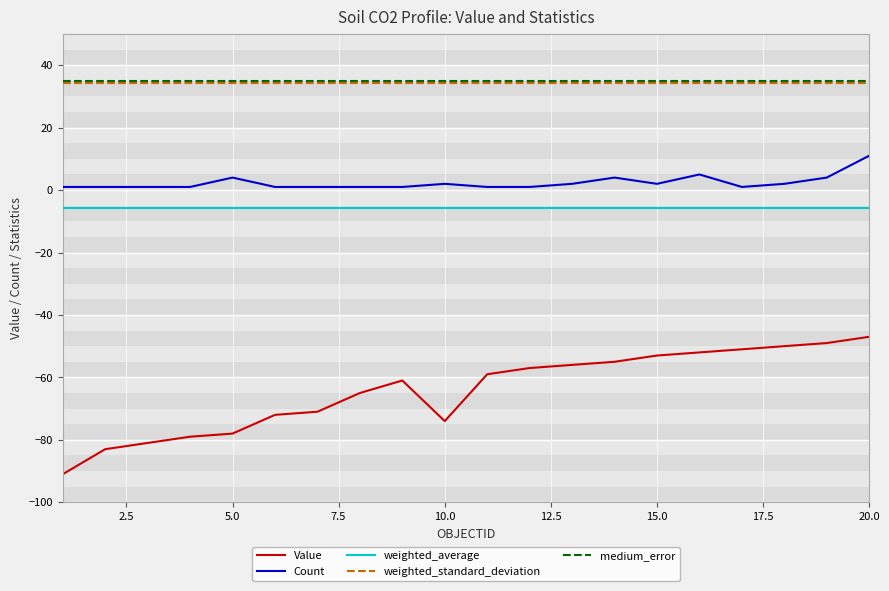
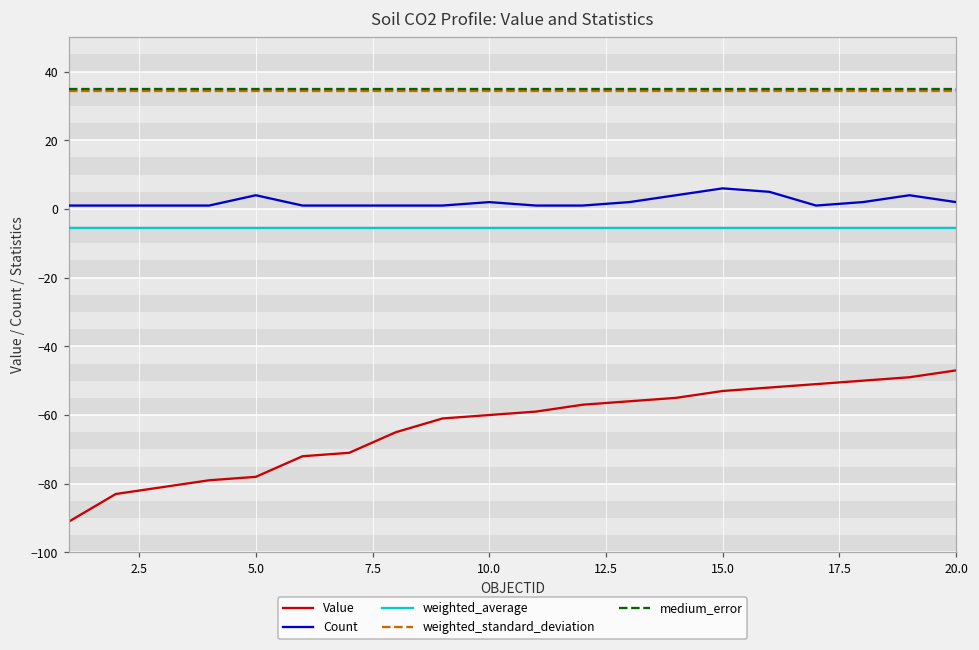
Value, 10.0: -74 -> -60
Count, 15.0: 2 -> 6
Count, 20.0: 11 -> 2
